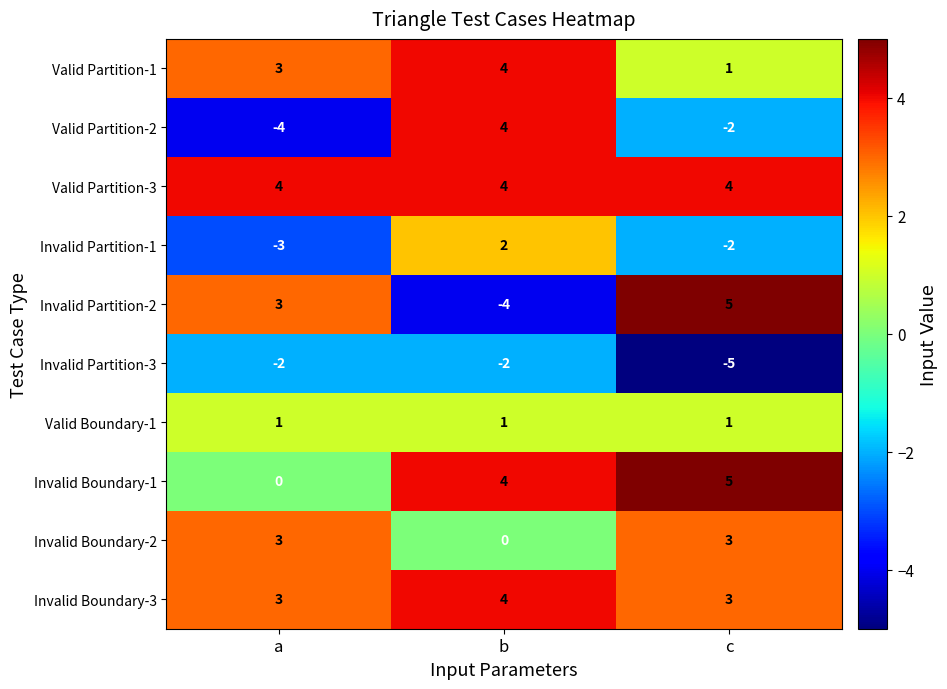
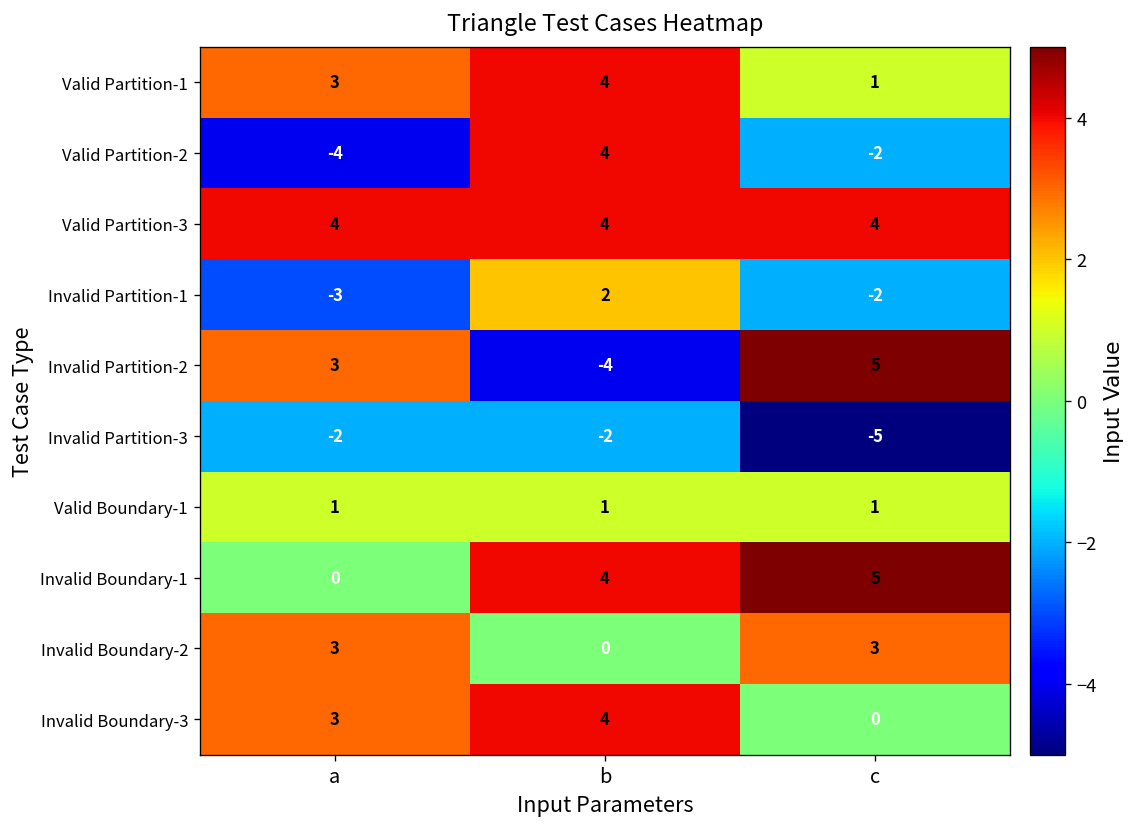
Invalid Boundary-3, c: 3 -> 0
